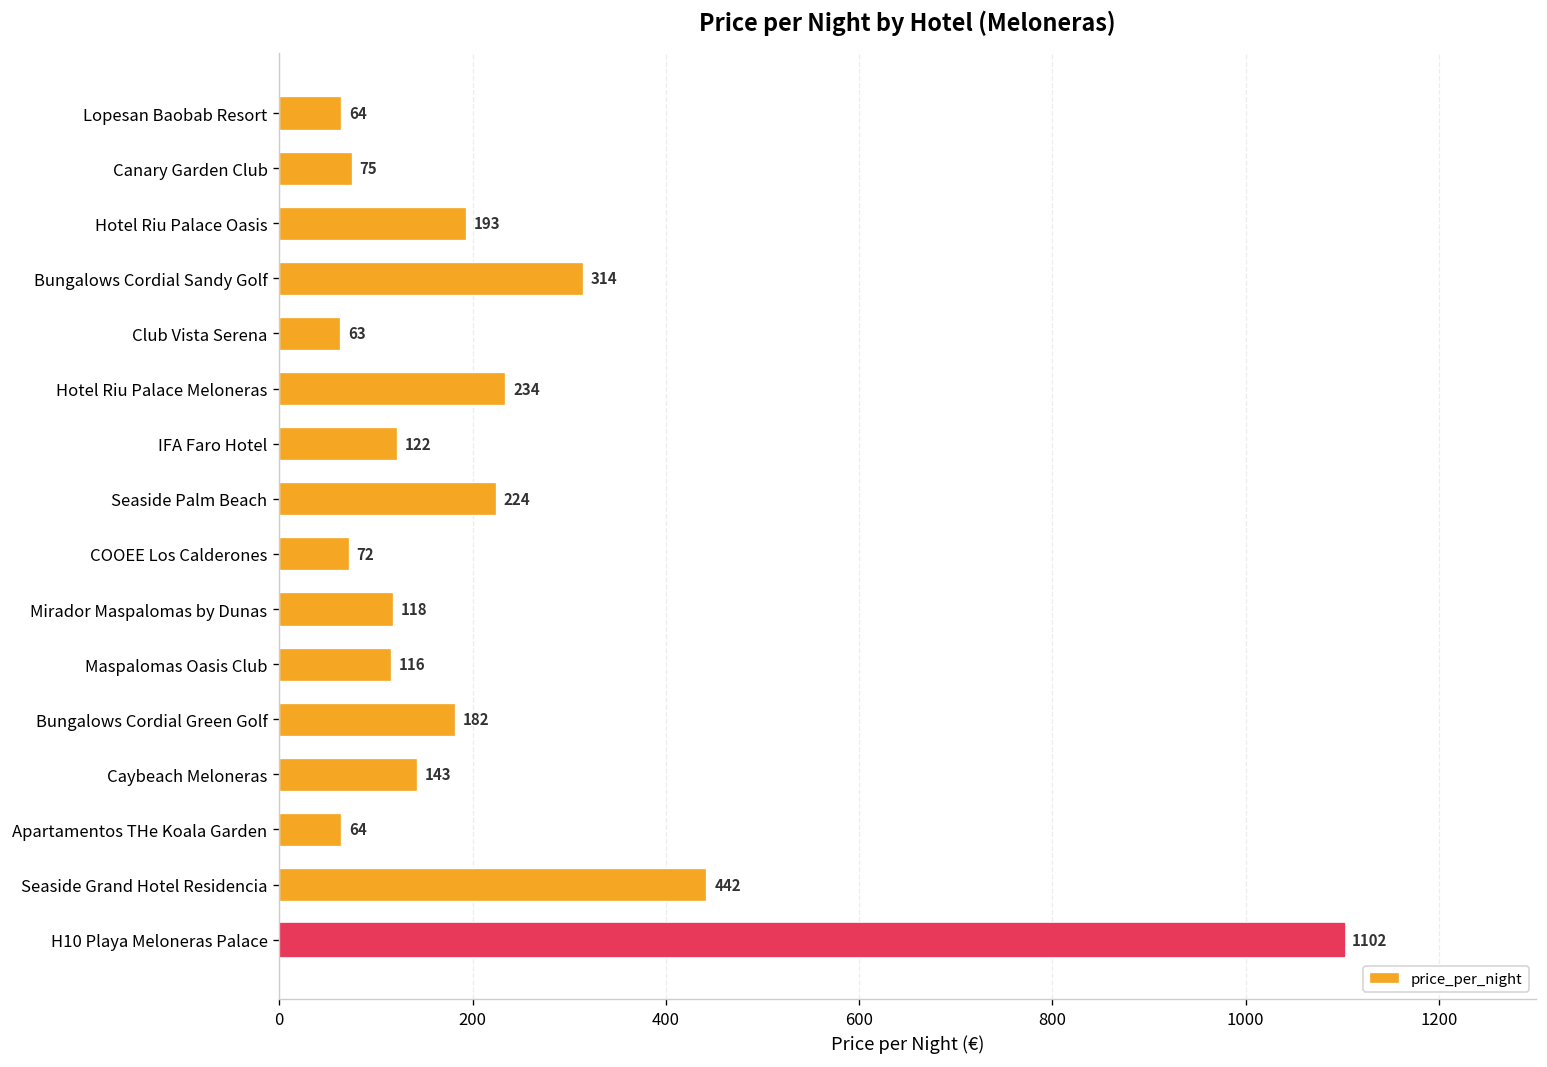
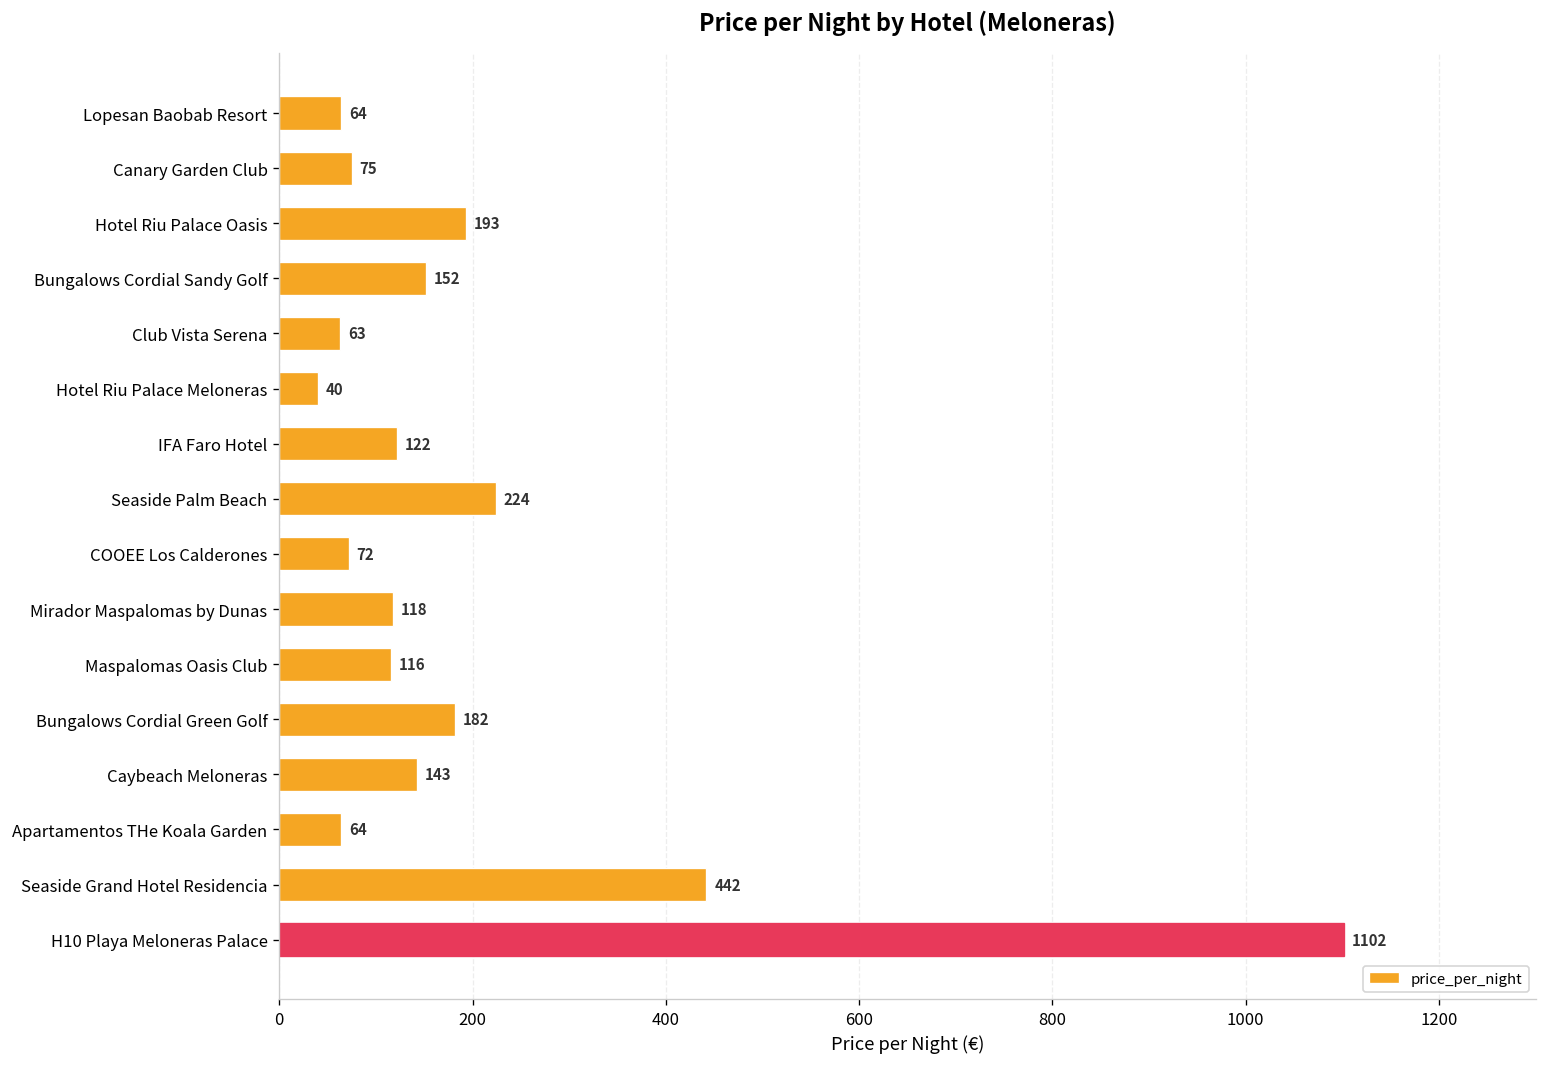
Bungalows Cordial Sandy Golf: 314 -> 152
Hotel Riu Palace Meloneras: 234 -> 40
